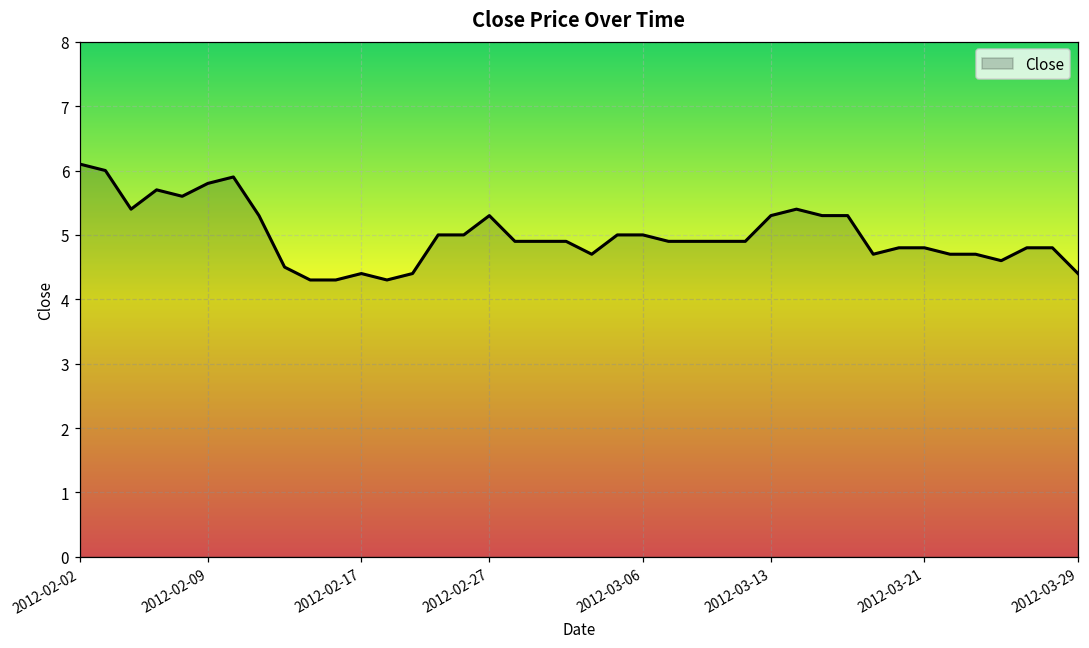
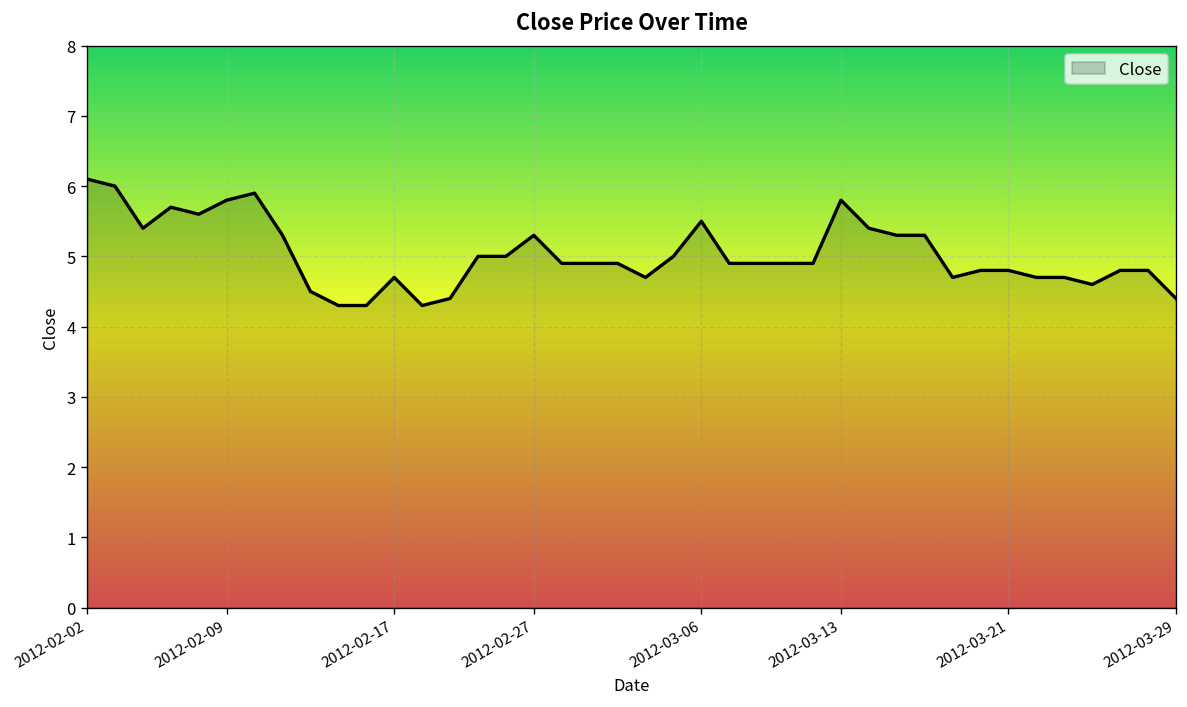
2012-02-17: 4.4 -> 4.7
2012-03-06: 5.0 -> 5.5
2012-03-13: 5.3 -> 5.8
